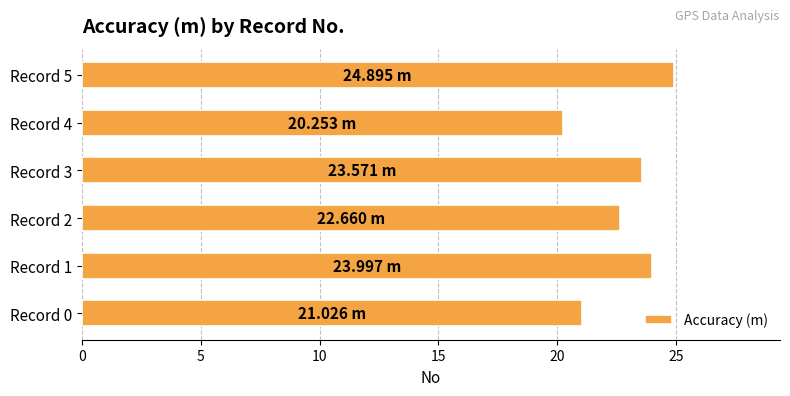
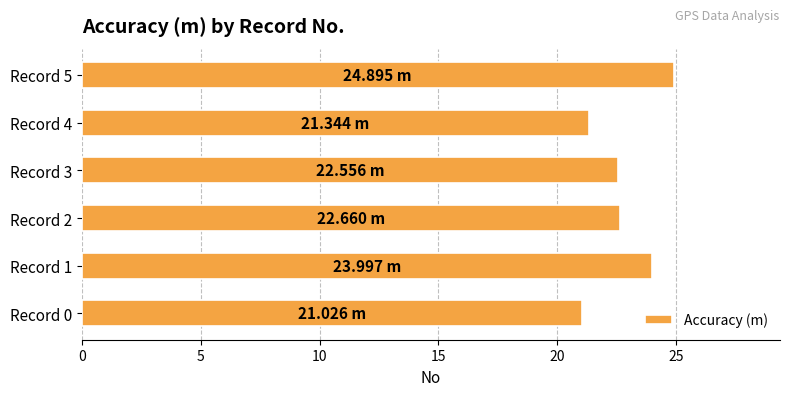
Record 4: 20.253 -> 21.344
Record 3: 23.571 -> 22.556
